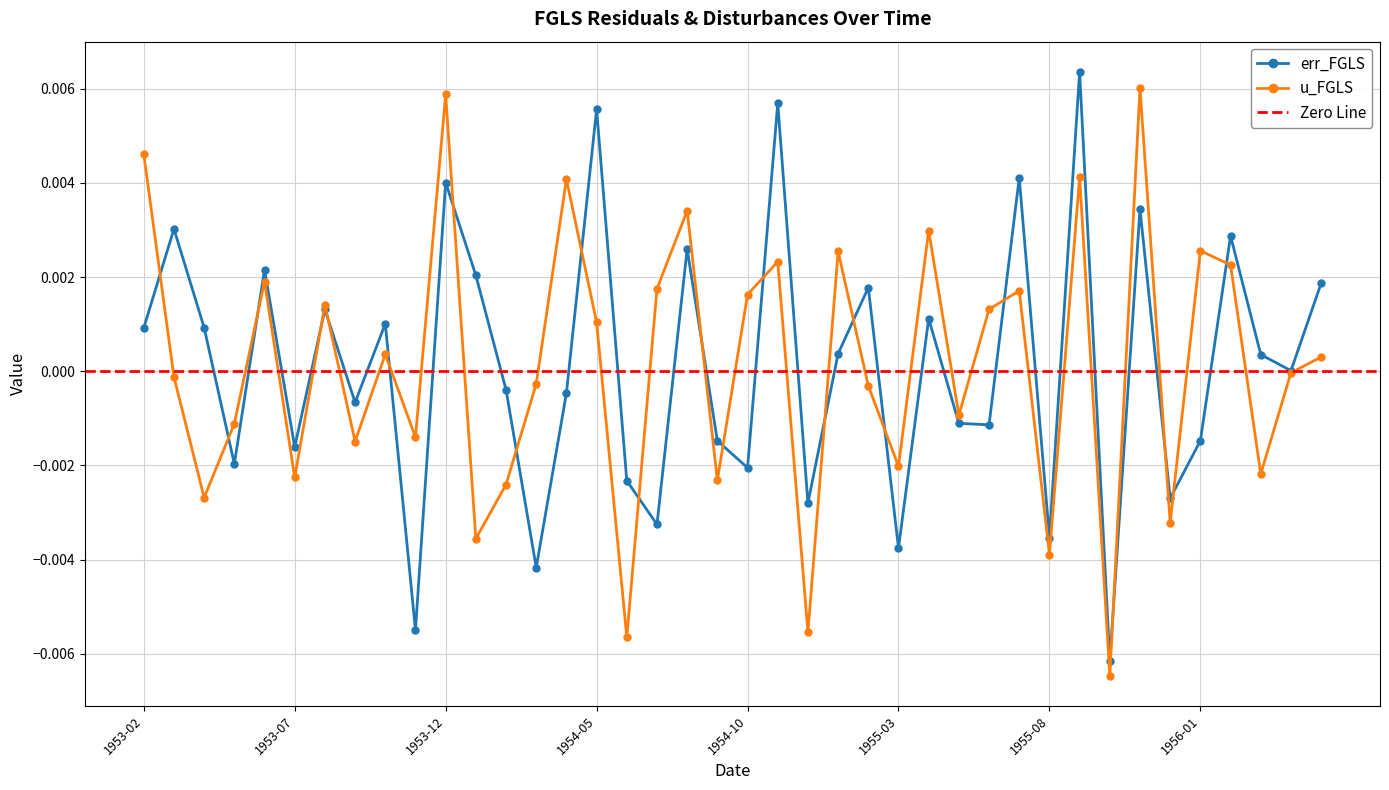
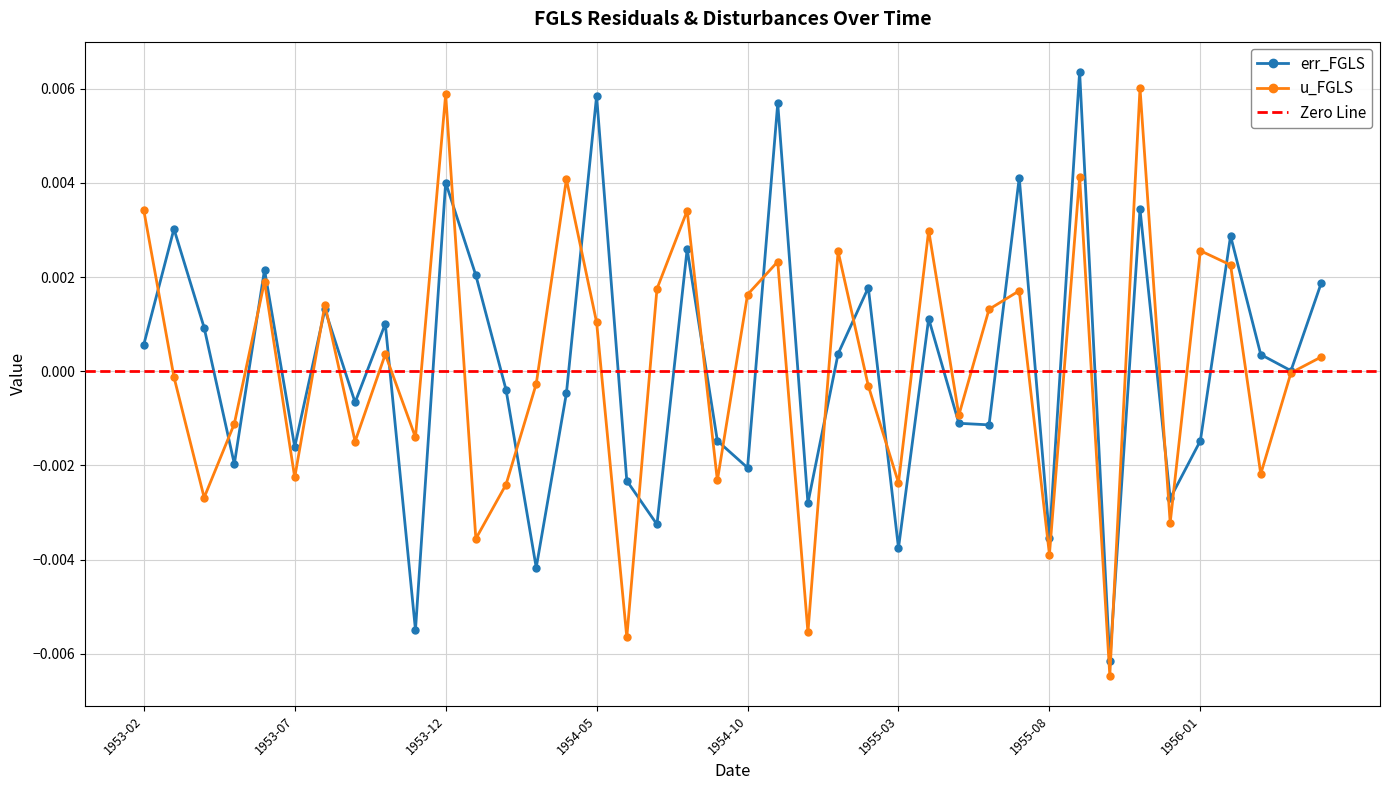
err_FGLS, 1953-02: 0.0009 -> 0.0006
u_FGLS, 1953-02: 0.0046 -> 0.0034
err_FGLS, 1954-05: 0.0056 -> 0.0058
u_FGLS, 1955-03: -0.0020 -> -0.0024
